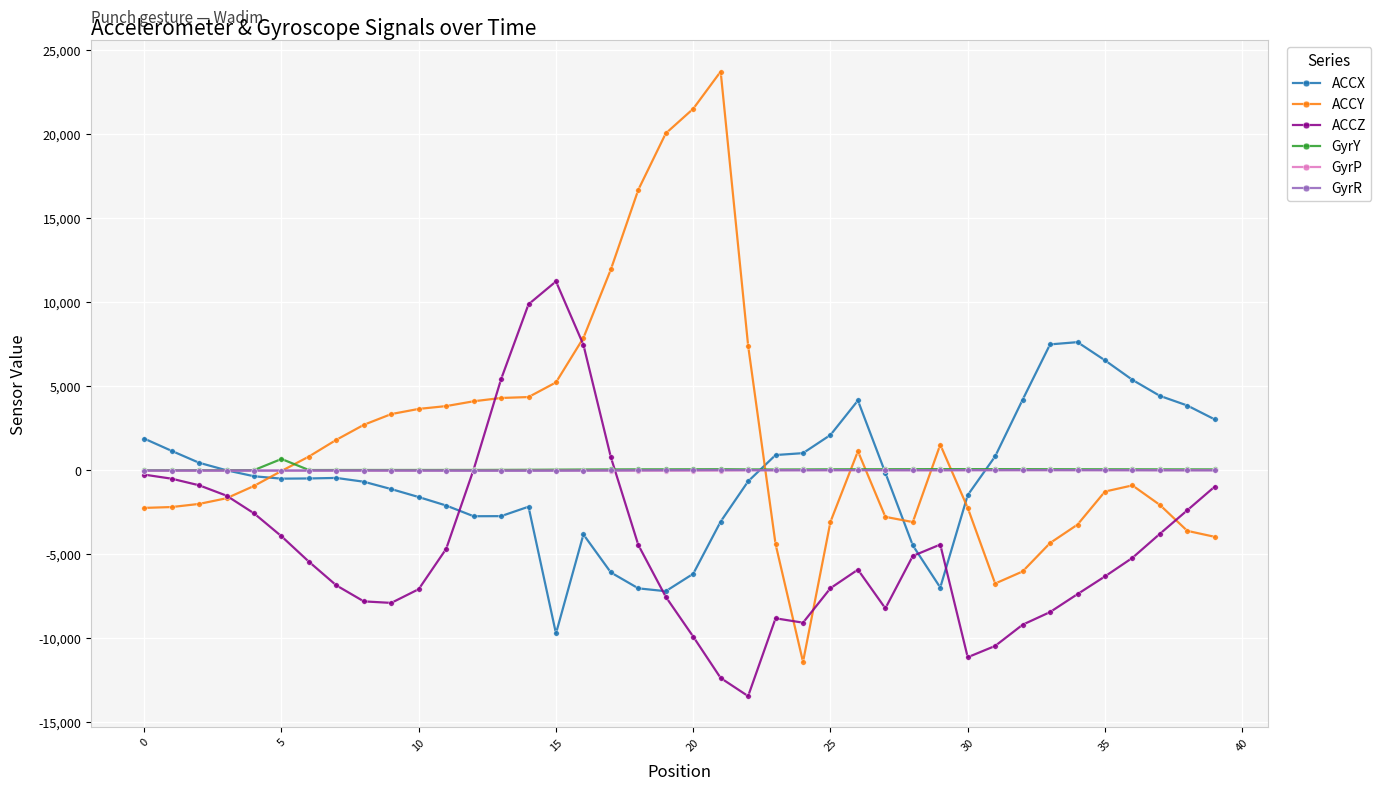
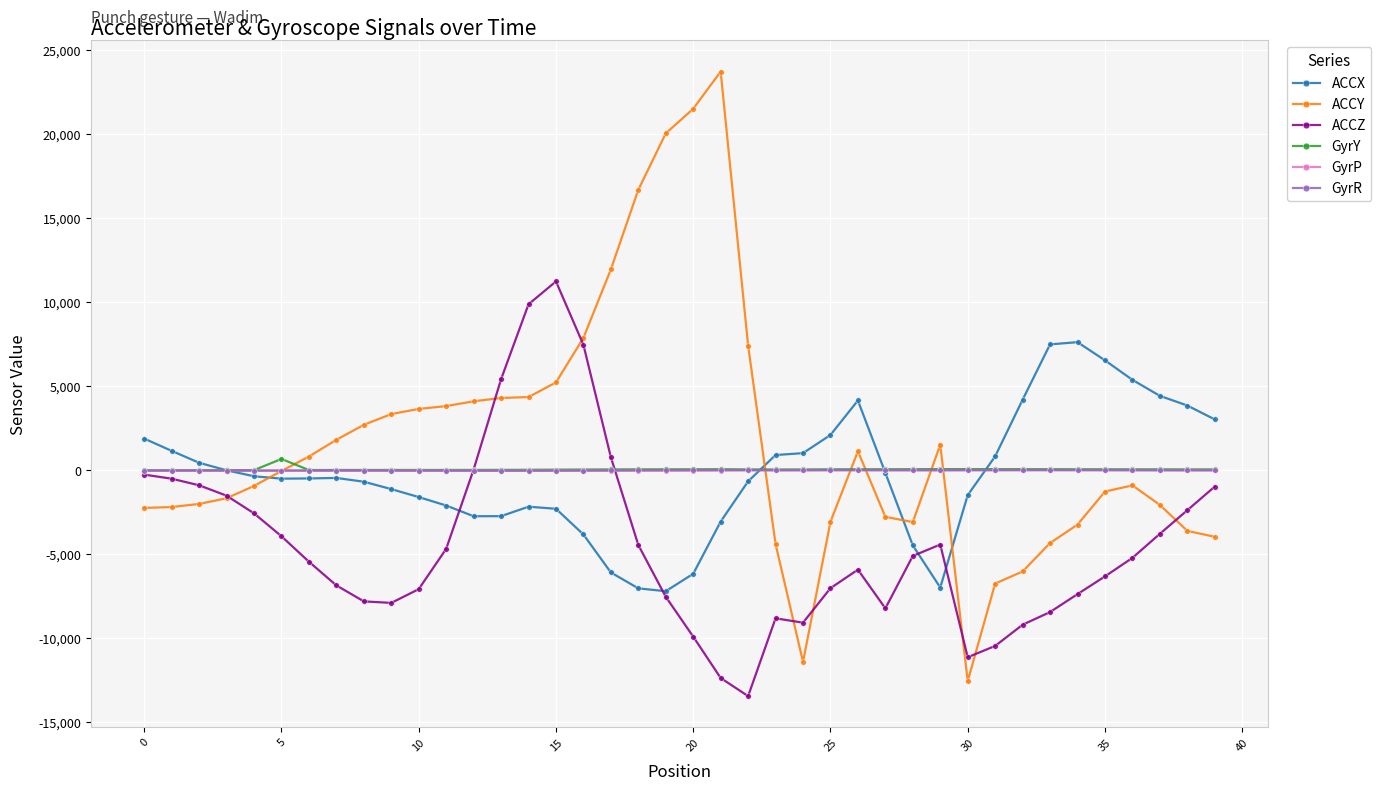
ACCX, 15: -9,700 -> -2,300
ACCY, 30: -2,200 -> -12,600
